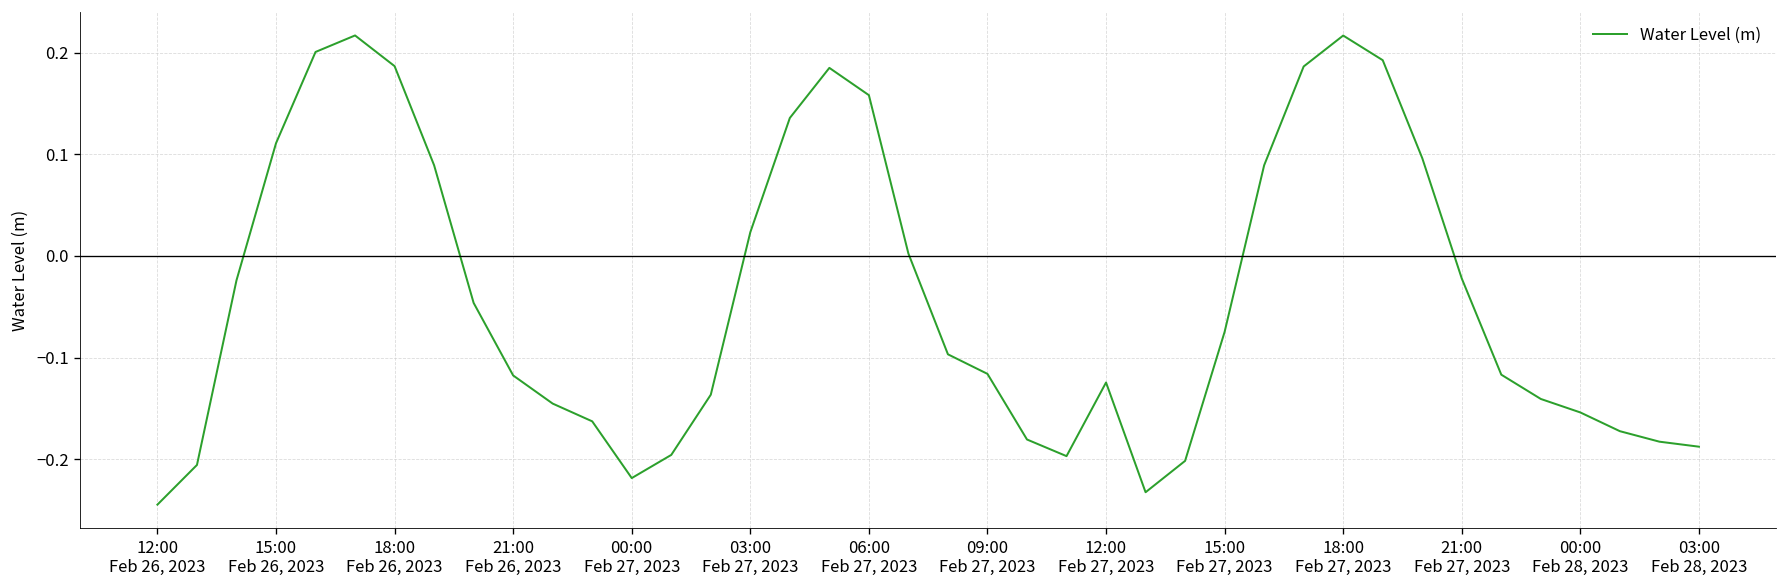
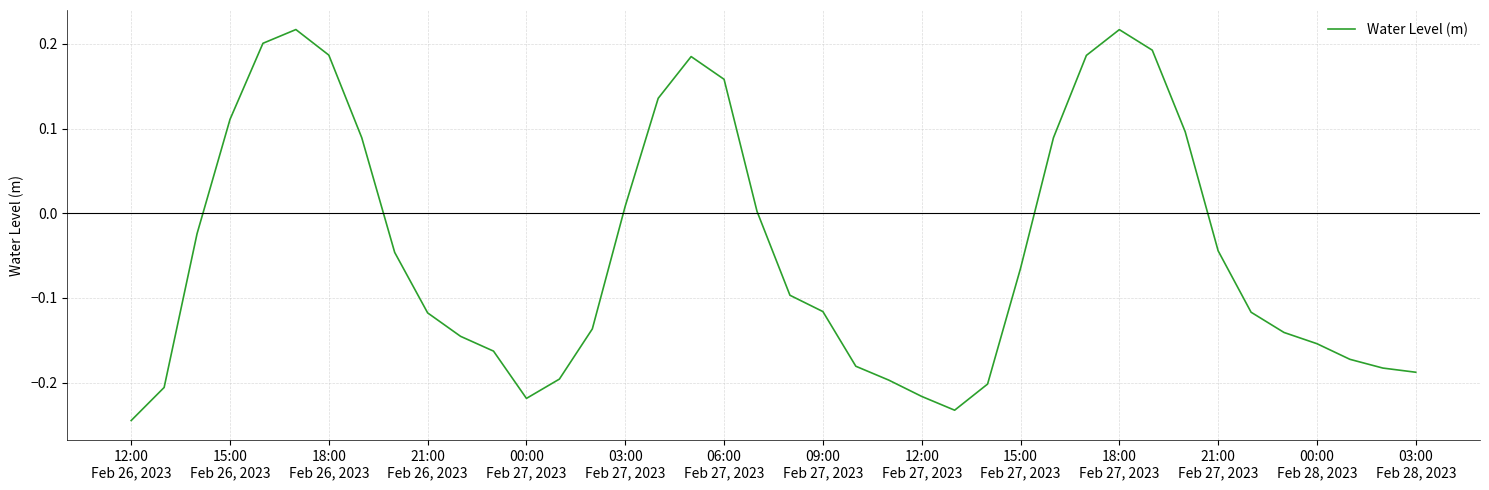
03:00 Feb 27, 2023: 0.02 -> 0.01
12:00 Feb 27, 2023: -0.12 -> -0.22
15:00 Feb 27, 2023: -0.075 -> -0.065
21:00 Feb 27, 2023: -0.02 -> -0.04
